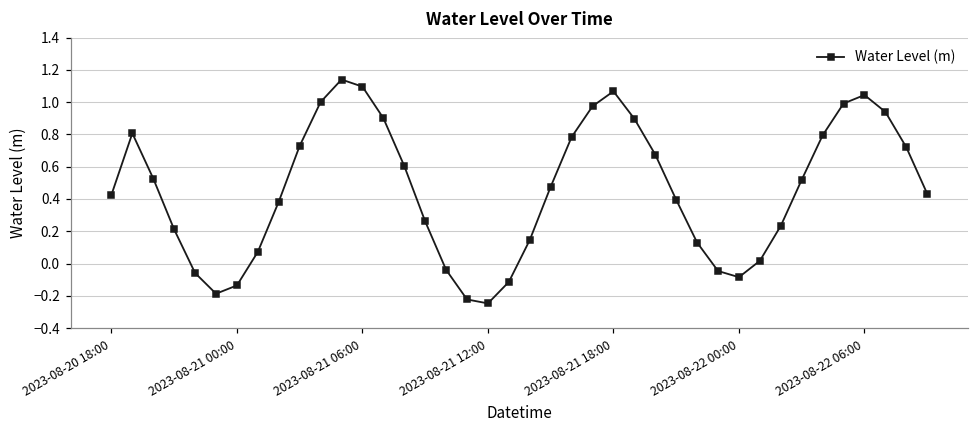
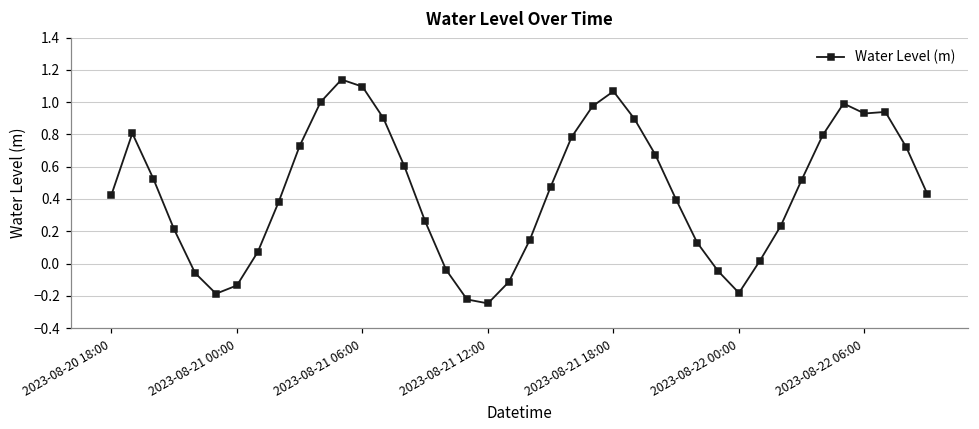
2023-08-22 00:00: -0.08 -> -0.18
2023-08-22 06:00: 1.04 -> 0.93
